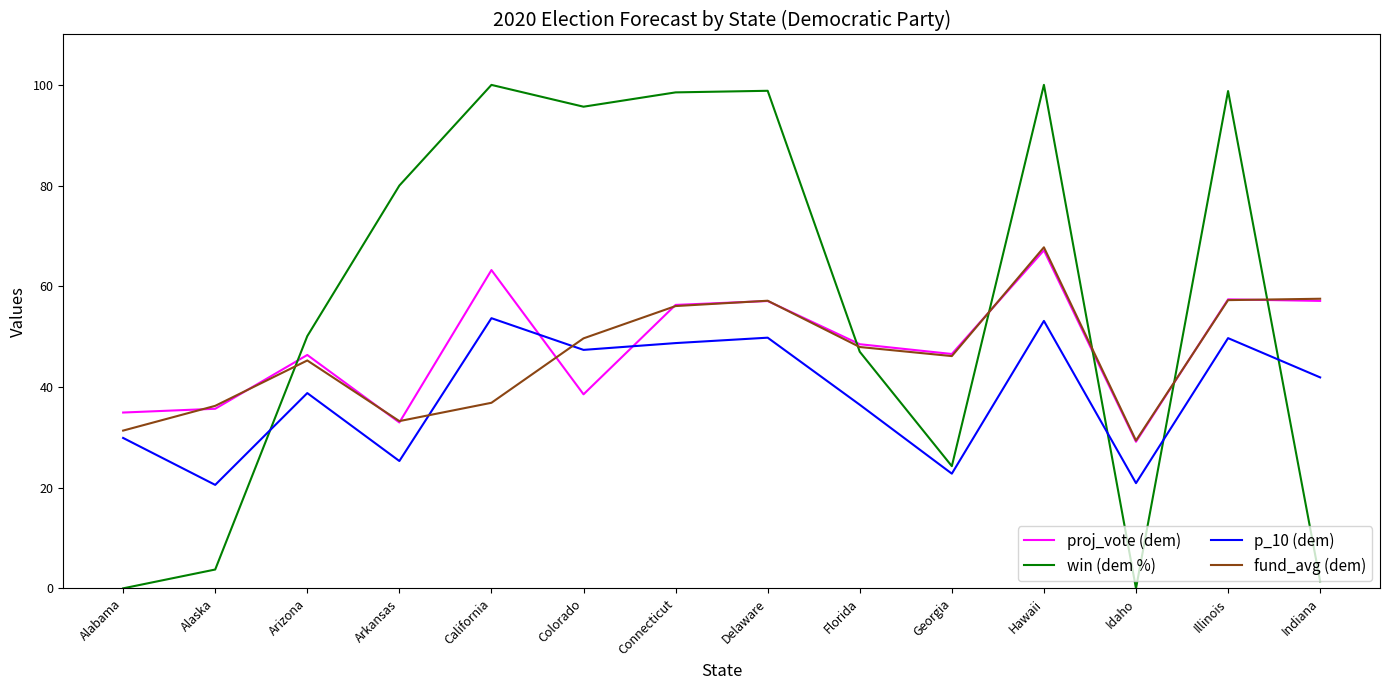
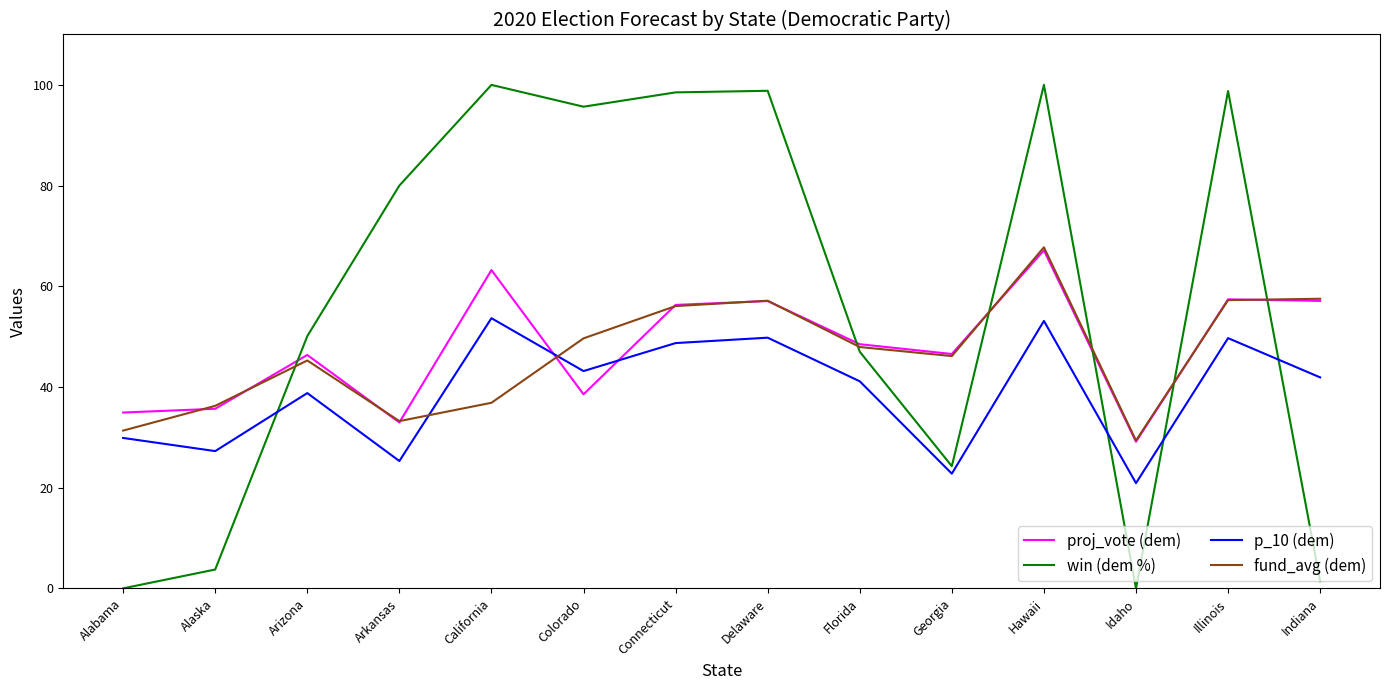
p_10 (dem), Alaska: 21 -> 27
p_10 (dem), Colorado: 47 -> 43
p_10 (dem), Florida: 36 -> 41
